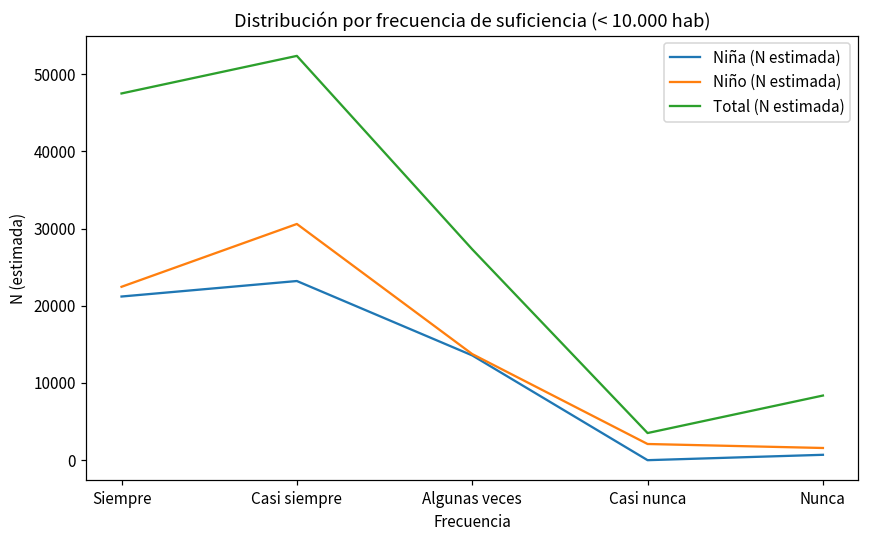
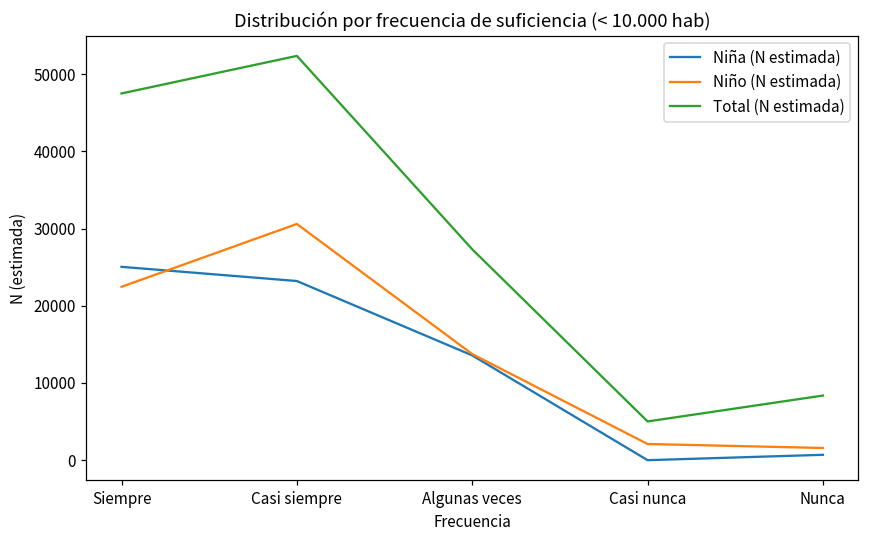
Niña (N estimada), Siempre: 21000 -> 25000
Total (N estimada), Casi nunca: 4000 -> 5000
